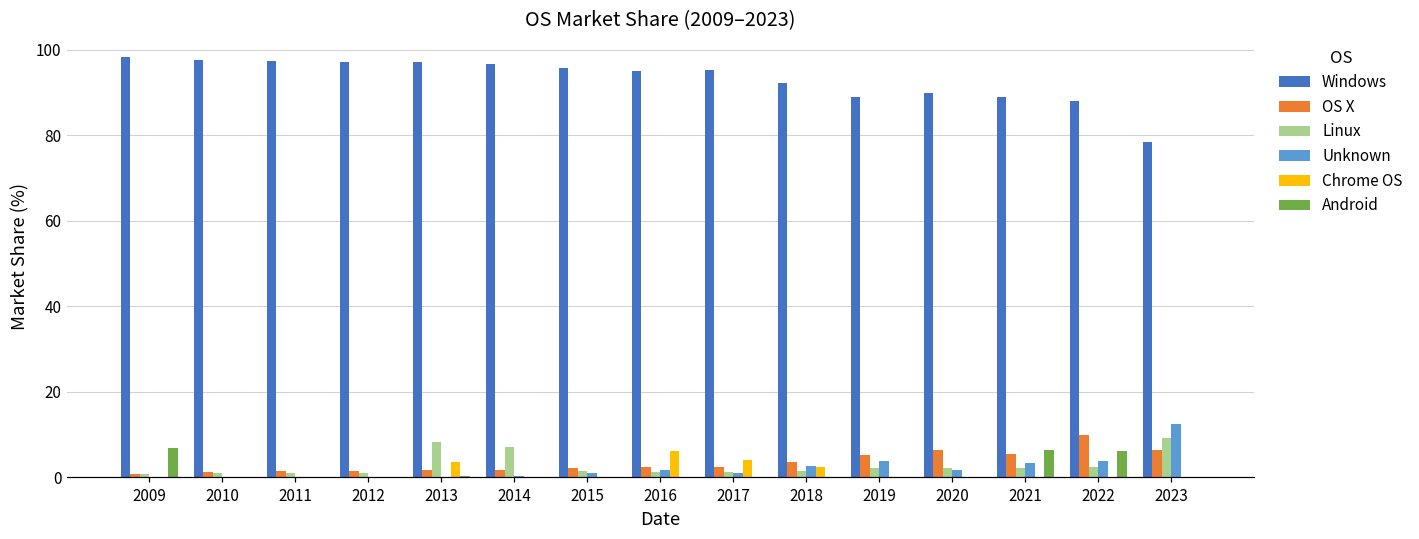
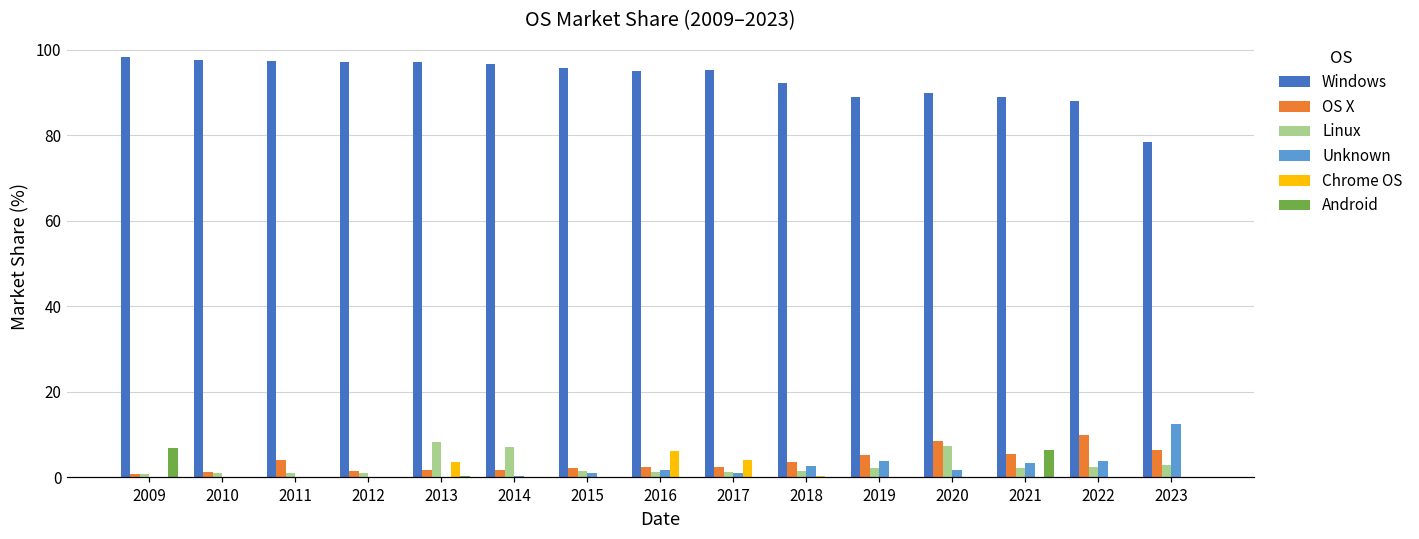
OS X, 2011: 1 -> 4
Chrome OS, 2018: 2 -> 0
OS X, 2020: 6 -> 8
Linux, 2020: 2 -> 7
Android, 2022: 6 -> 0
Linux, 2023: 9 -> 3
